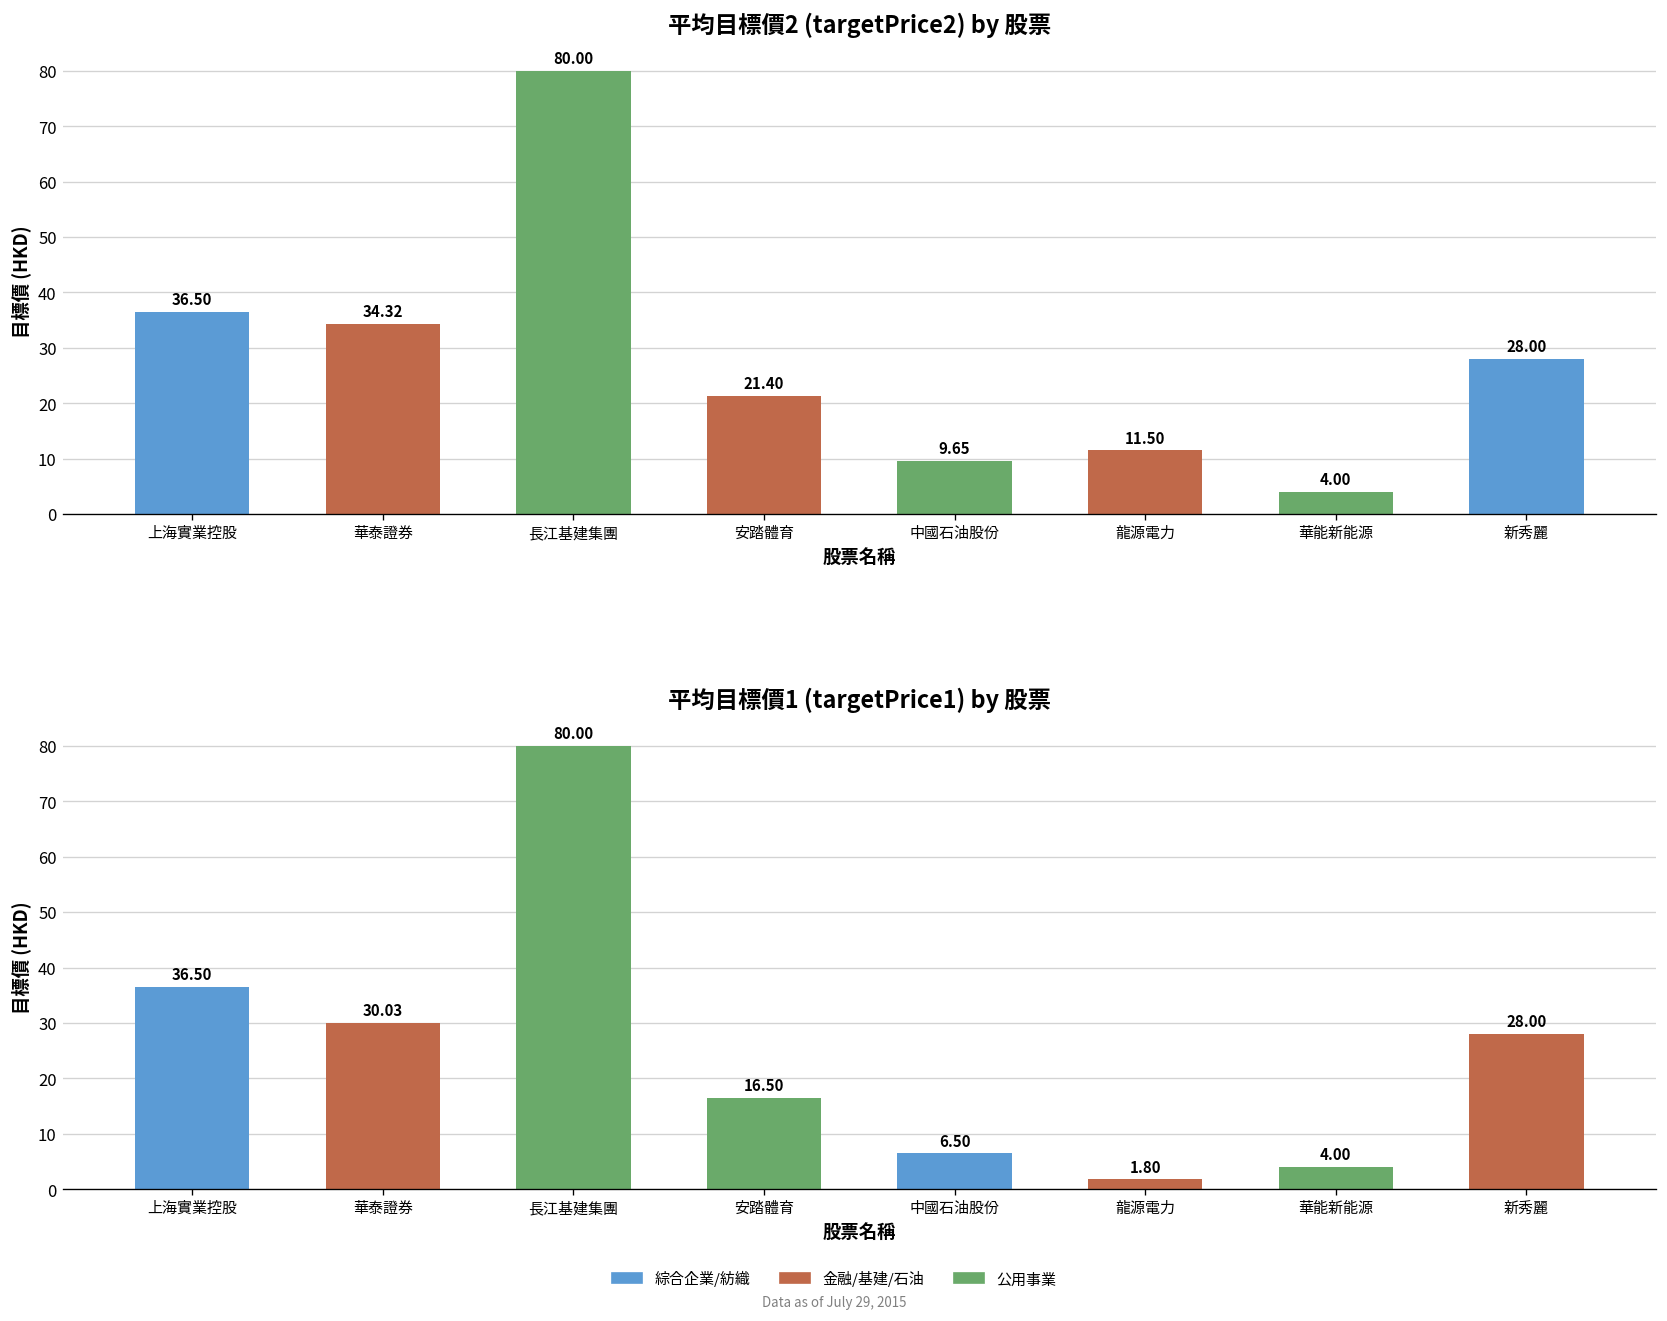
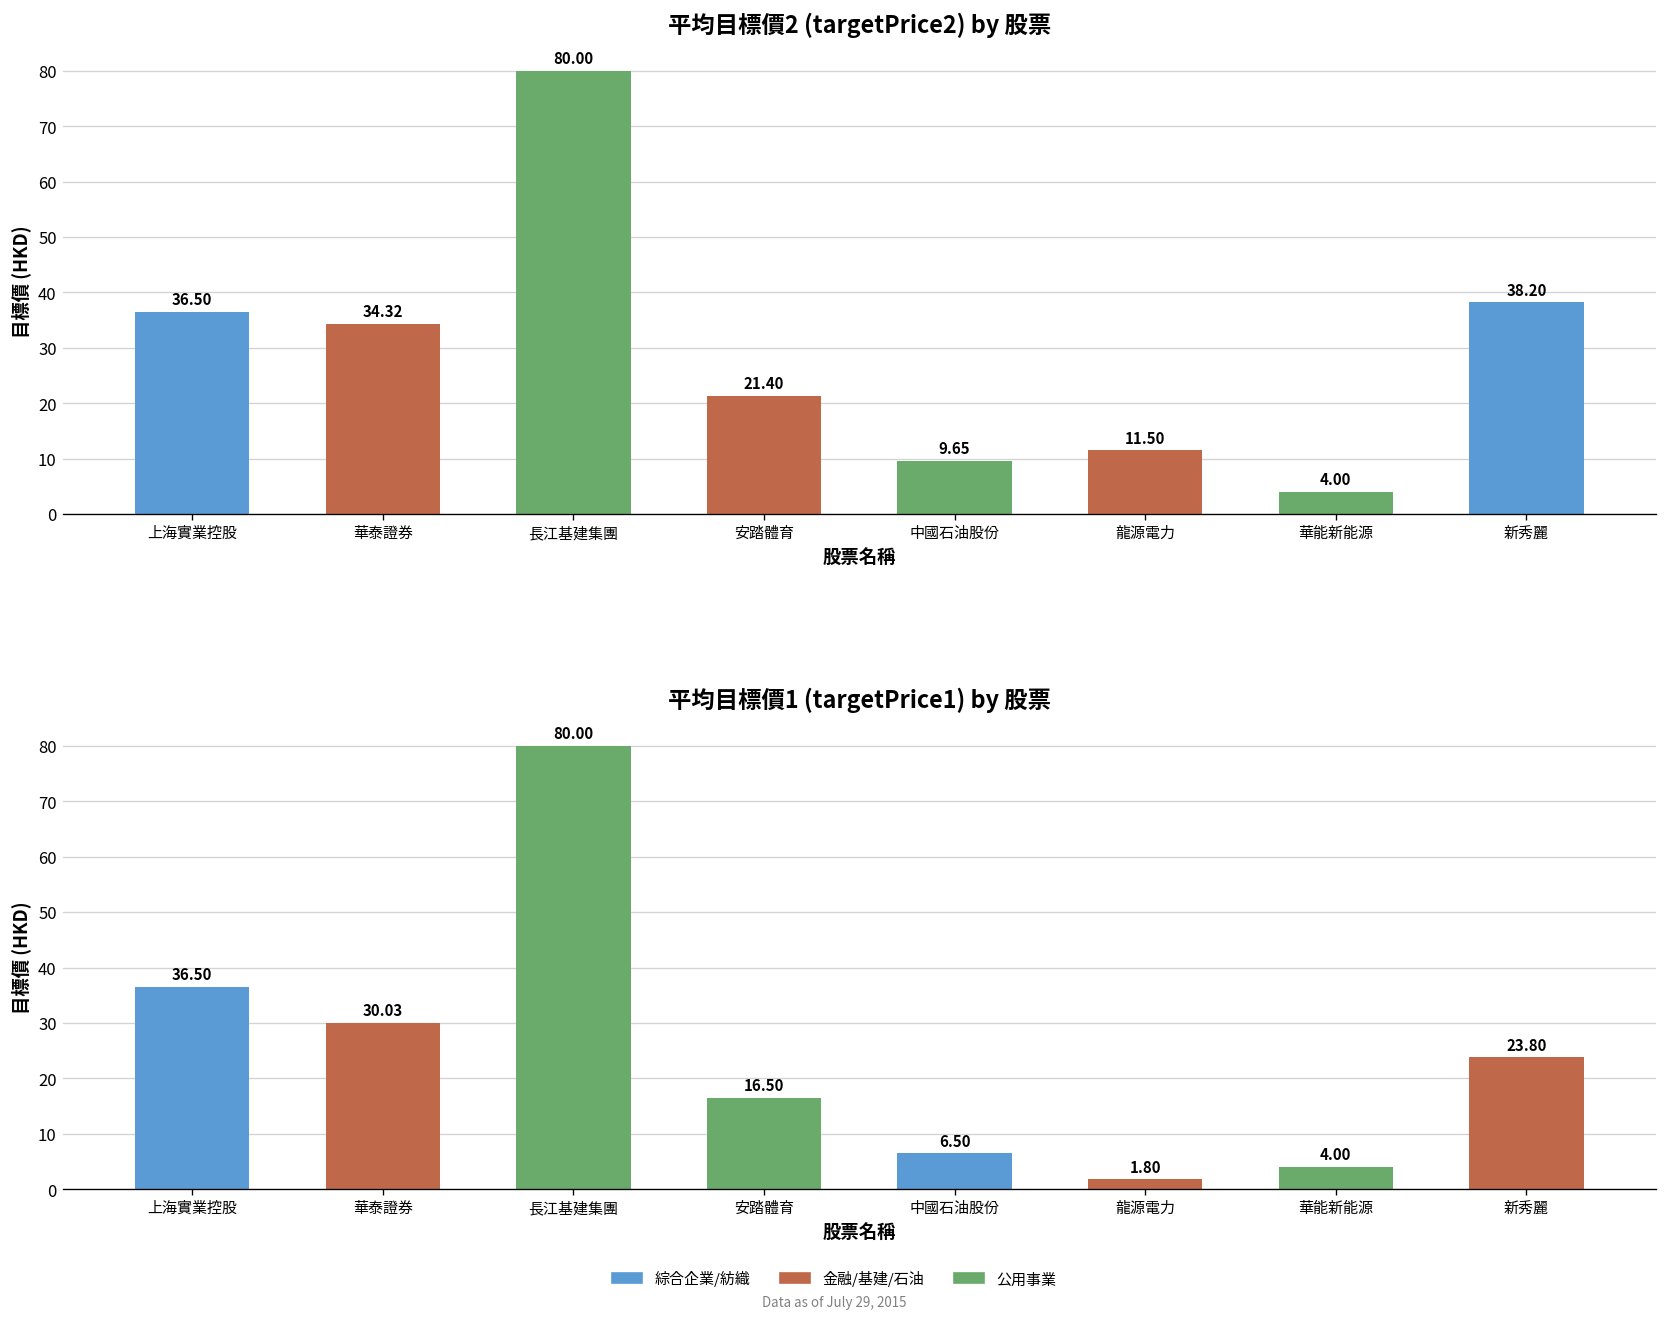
平均目標價2 (targetPrice2) by 股票, 新秀麗: 28.00 -> 38.20
平均目標價1 (targetPrice1) by 股票, 新秀麗: 28.00 -> 23.80
